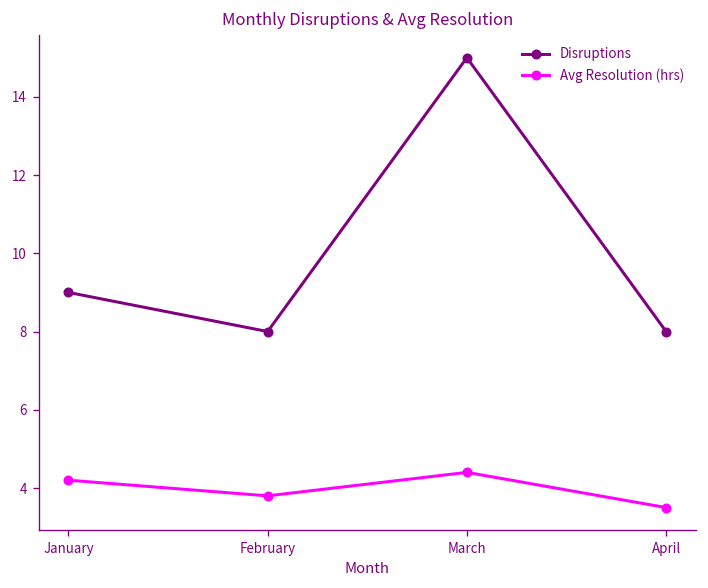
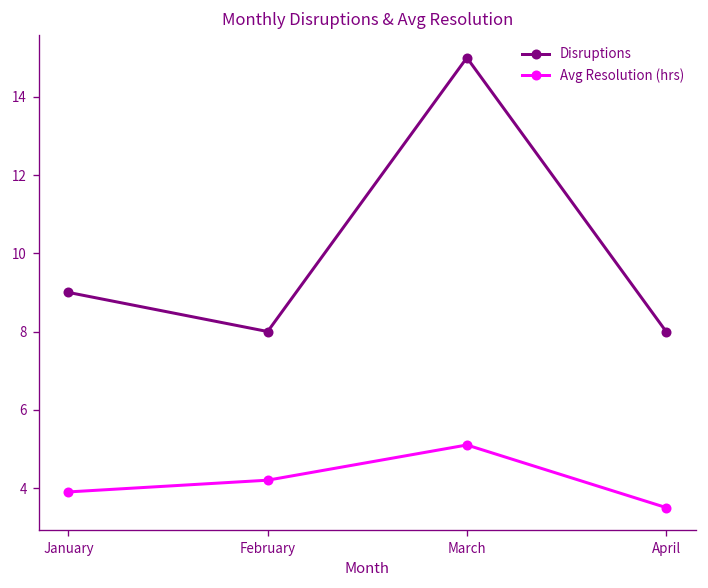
Avg Resolution (hrs), January: 4.2 -> 3.9
Avg Resolution (hrs), February: 3.8 -> 4.2
Avg Resolution (hrs), March: 4.4 -> 5.1
